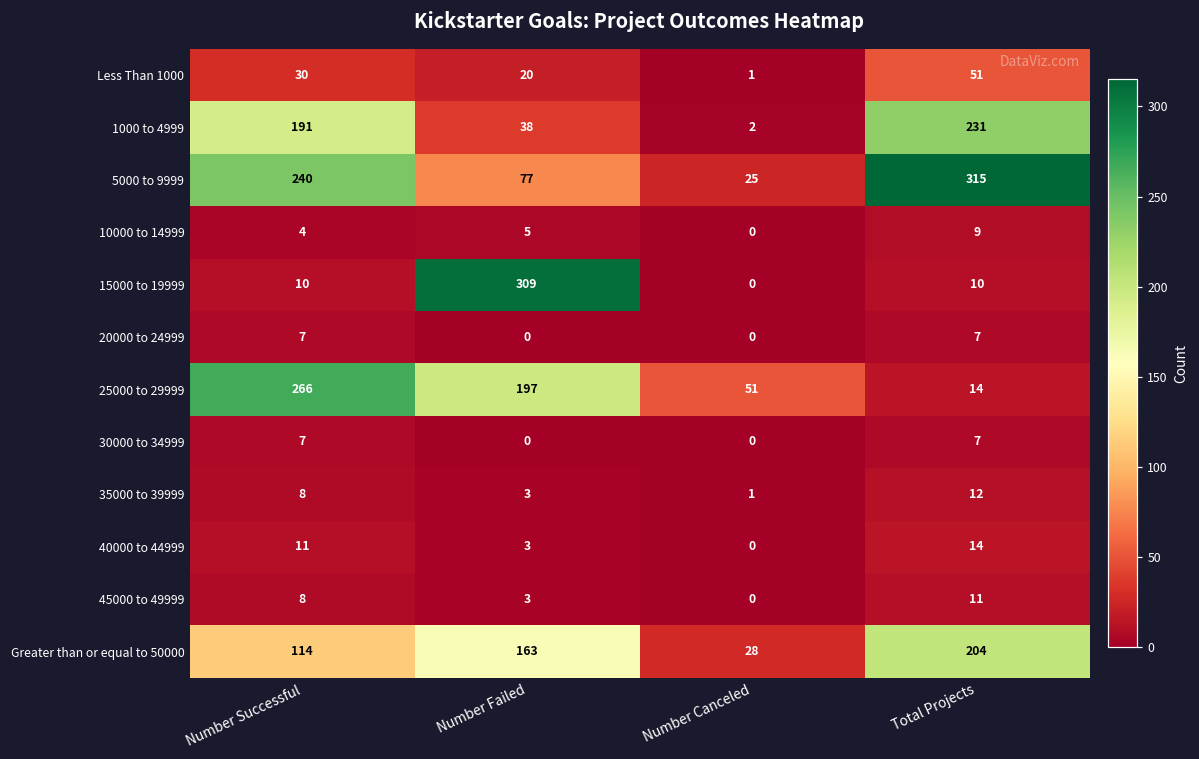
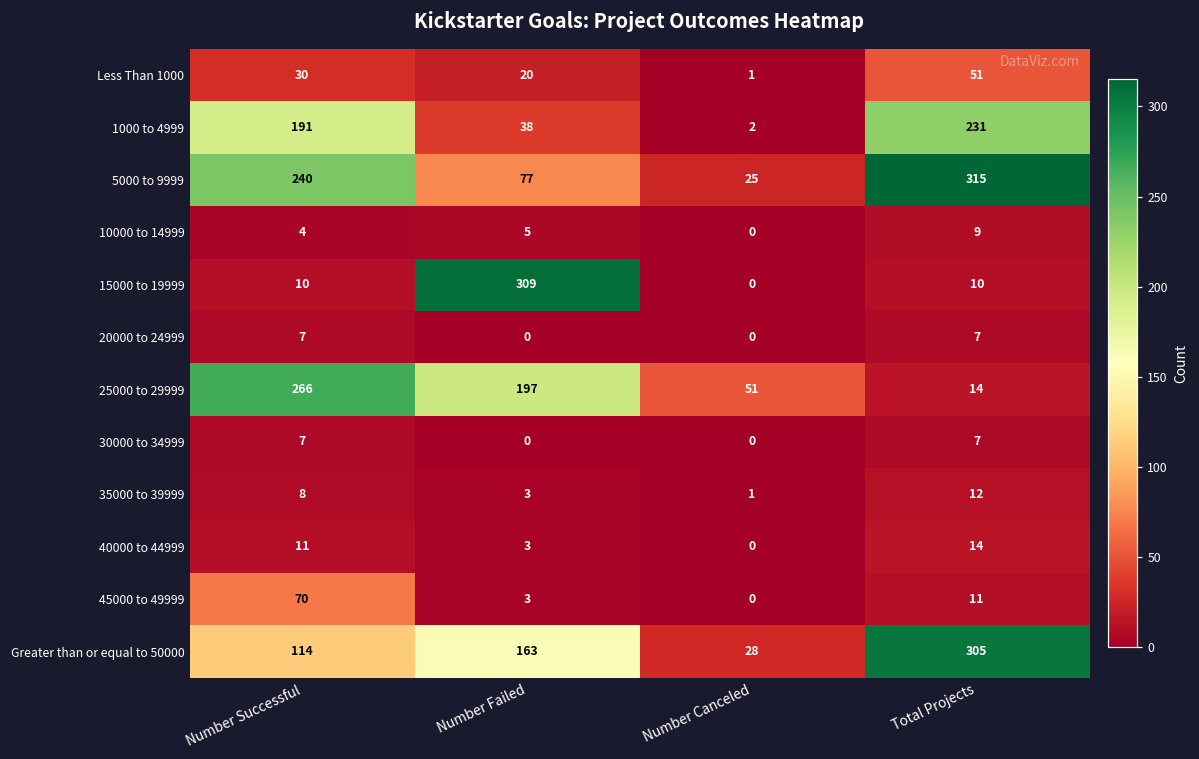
45000 to 49999, Number Successful: 8 -> 70
Greater than or equal to 50000, Total Projects: 204 -> 305
